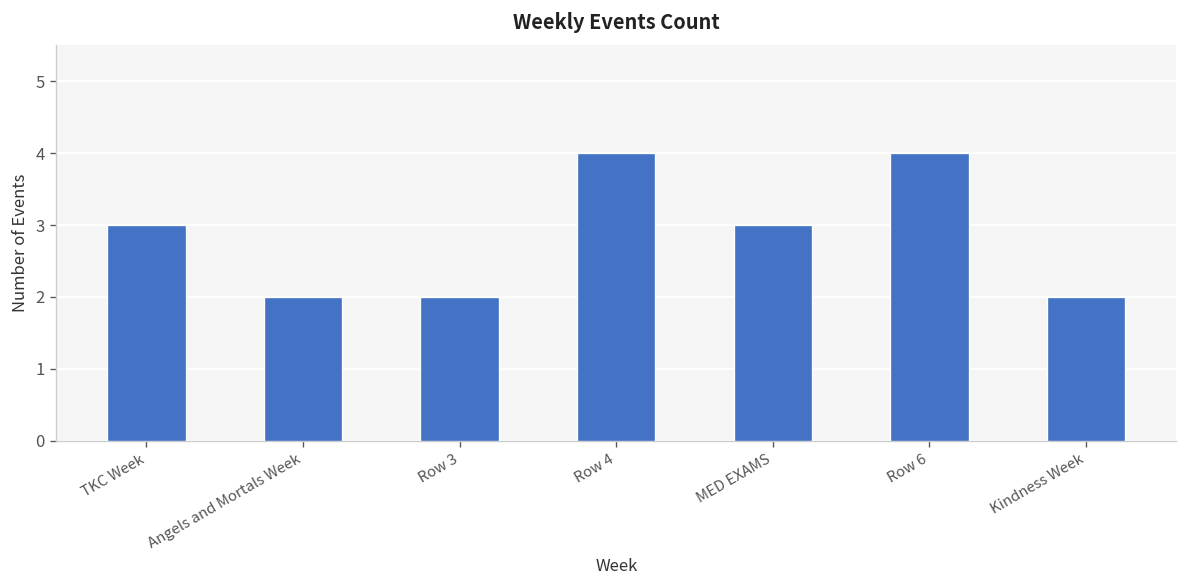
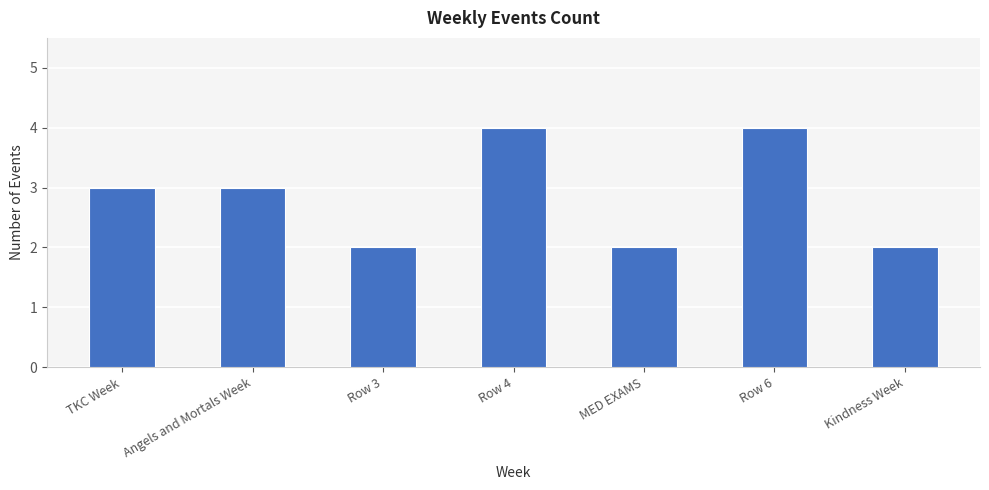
Angels and Mortals Week: 2 -> 3
MED EXAMS: 3 -> 2
